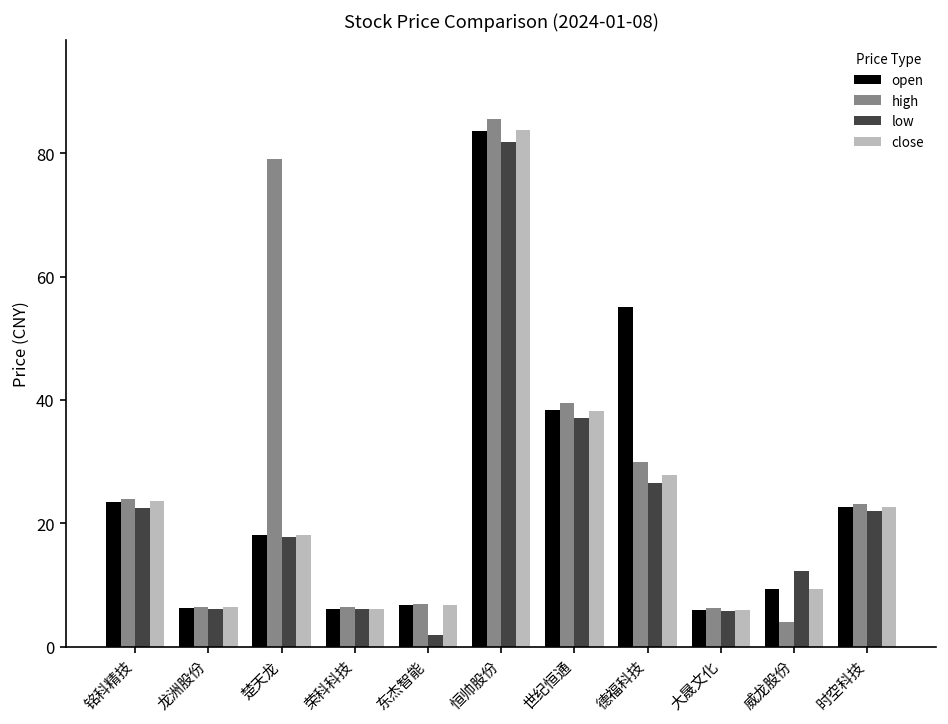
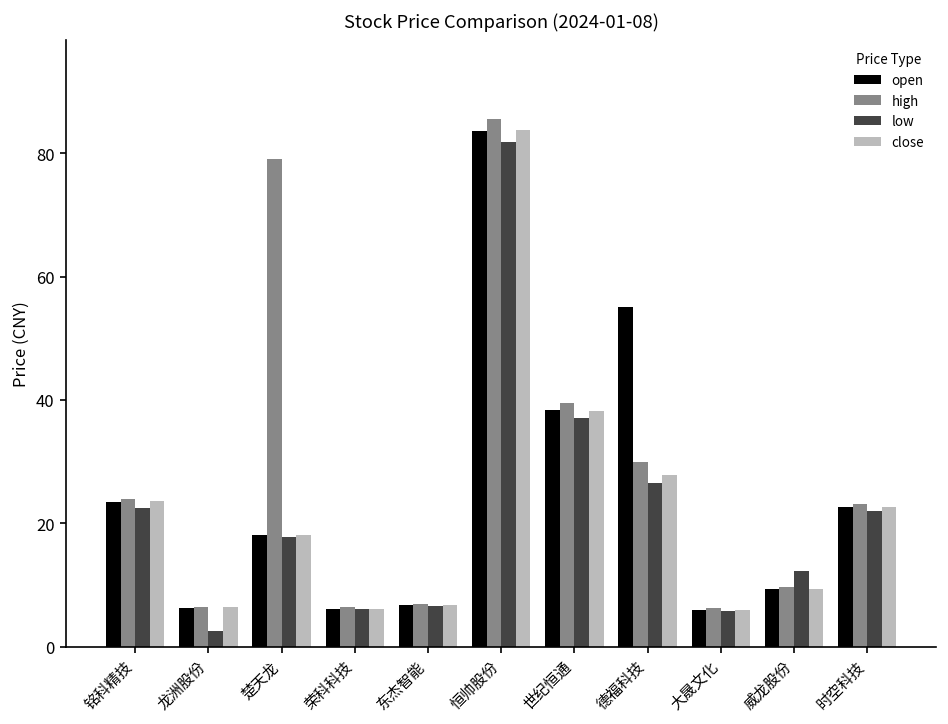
low, 龙洲股份: 6 -> 3
low, 东杰智能: 2 -> 7
high, 威龙股份: 4 -> 10
